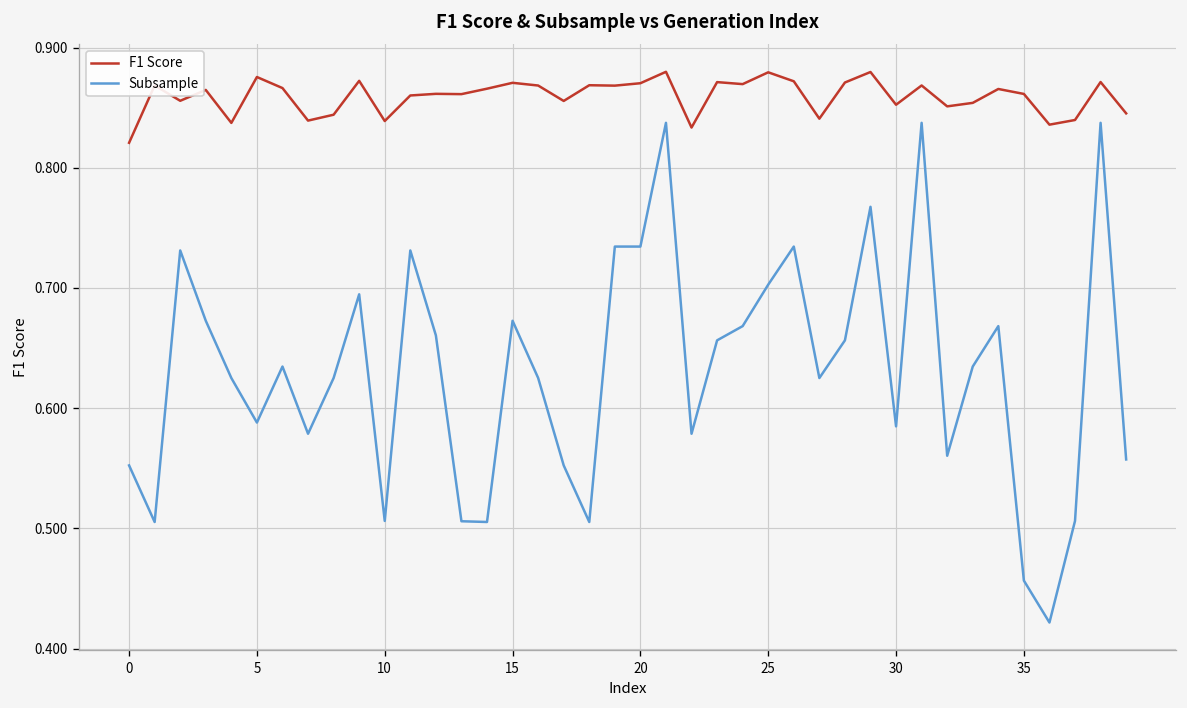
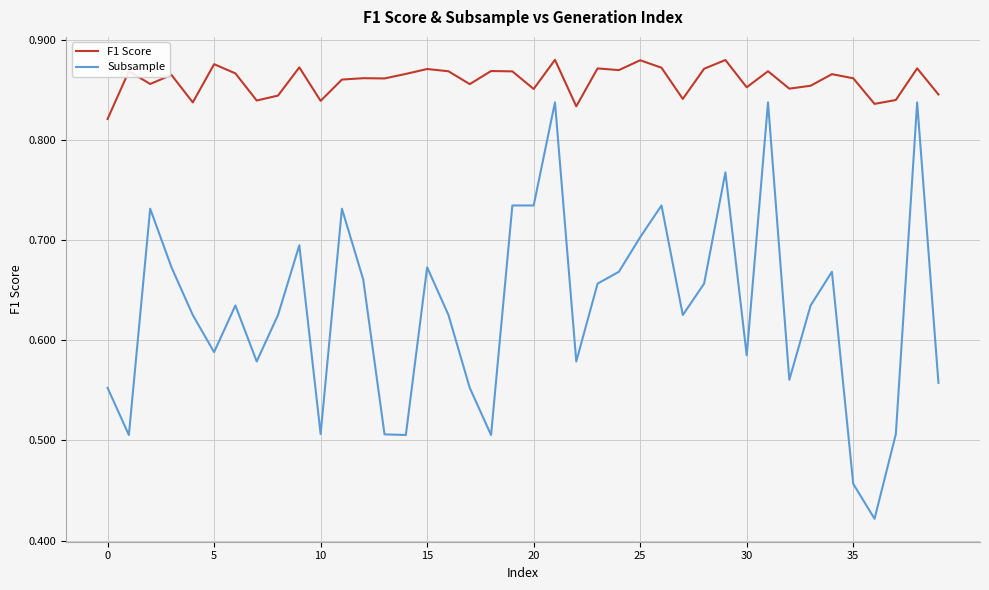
F1 Score, 20: 0.870 -> 0.851
